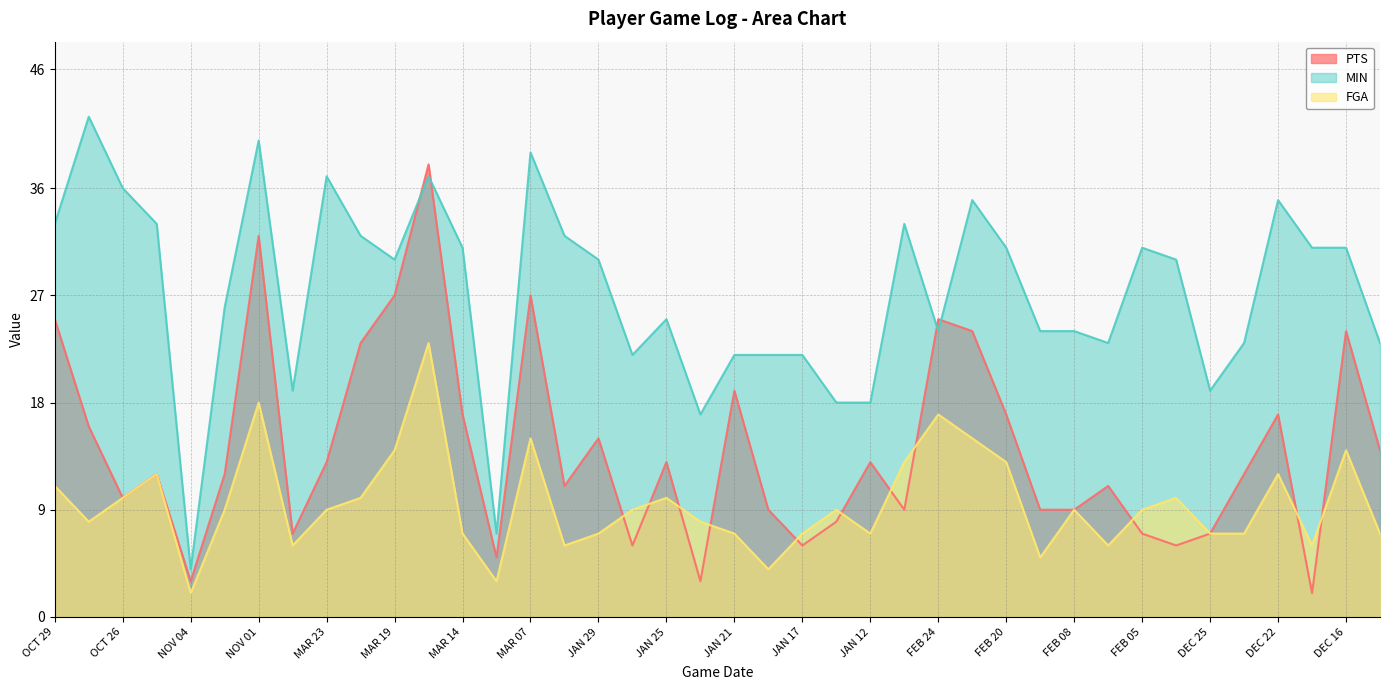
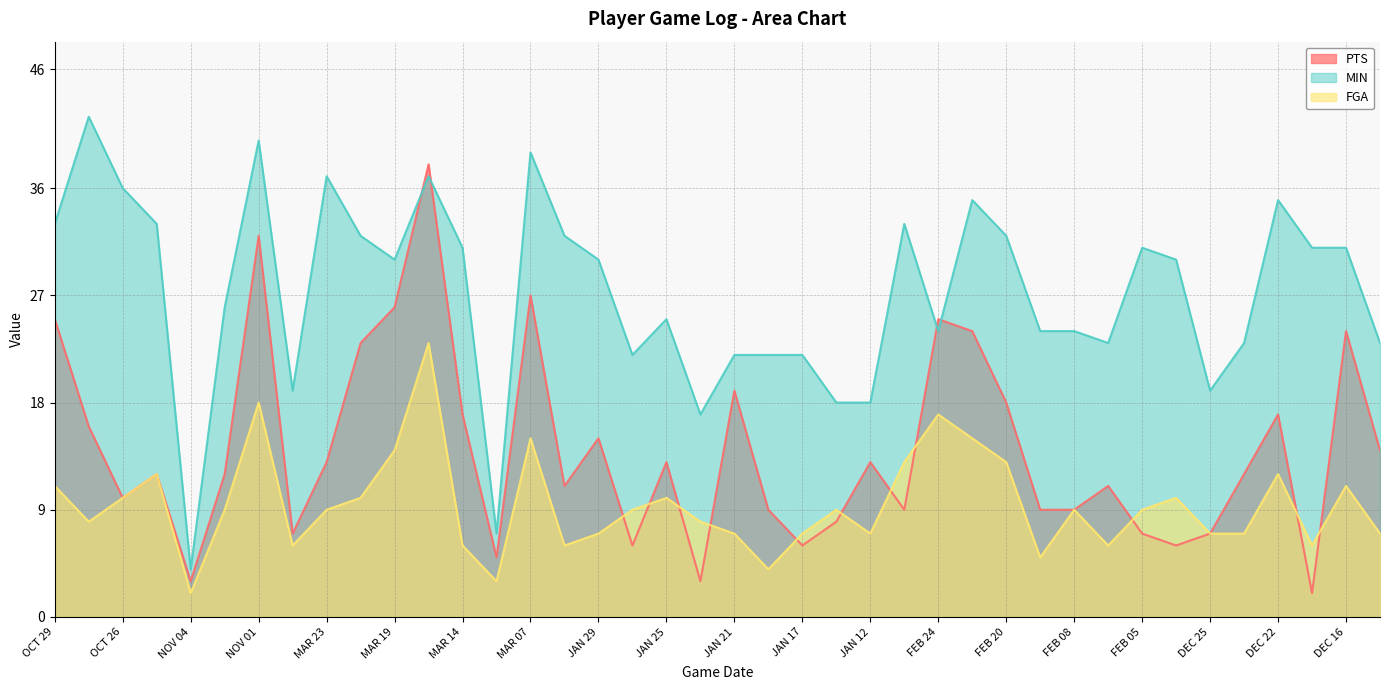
PTS, MAR 19: 27 -> 26
FGA, MAR 14: 7 -> 6
PTS, FEB 20: 17 -> 18
MIN, FEB 20: 31 -> 32
FGA, DEC 16: 14 -> 11
